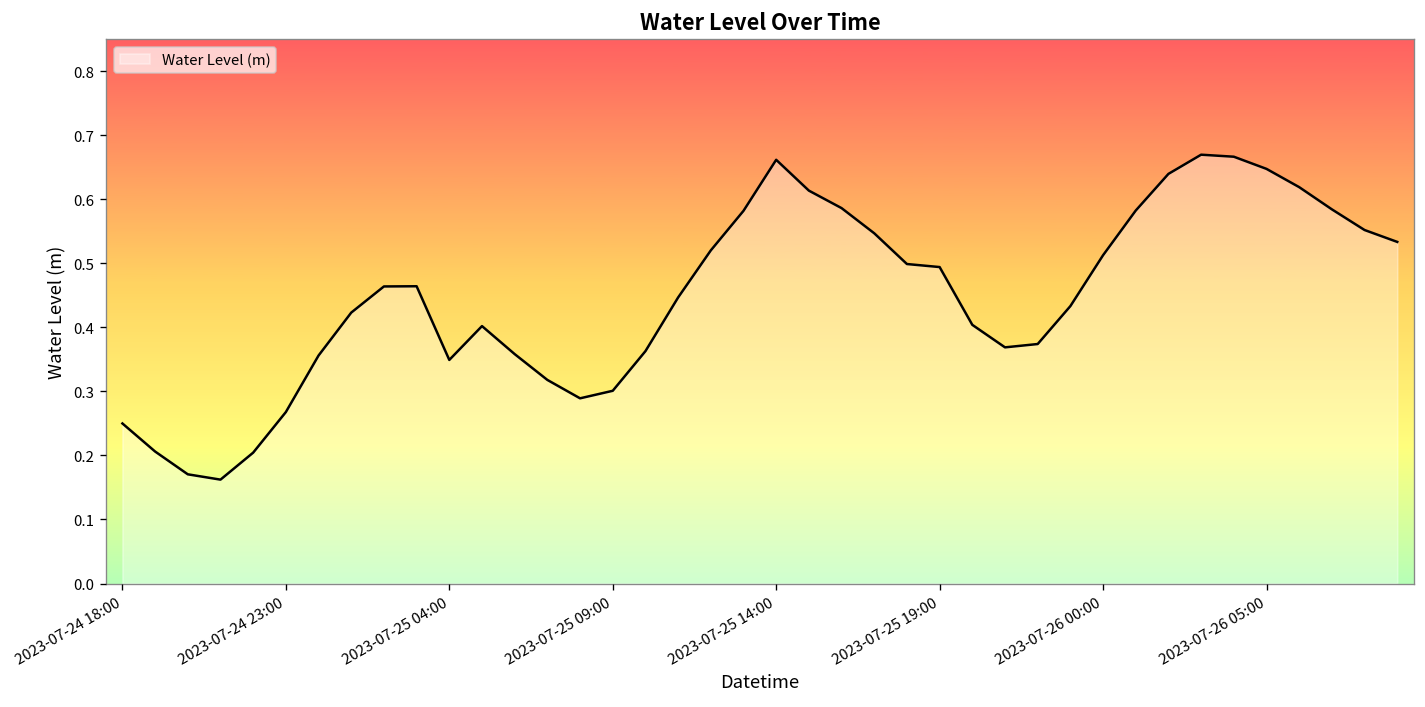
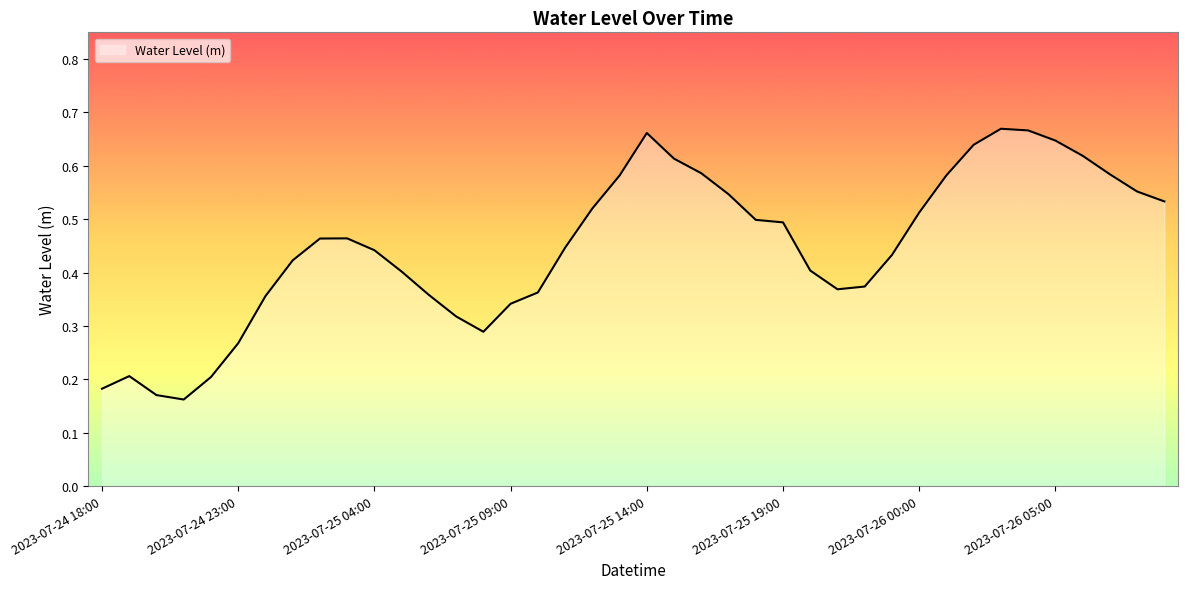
2023-07-24 18:00: 0.25 -> 0.18
2023-07-25 04:00: 0.35 -> 0.44
2023-07-25 09:00: 0.30 -> 0.34
